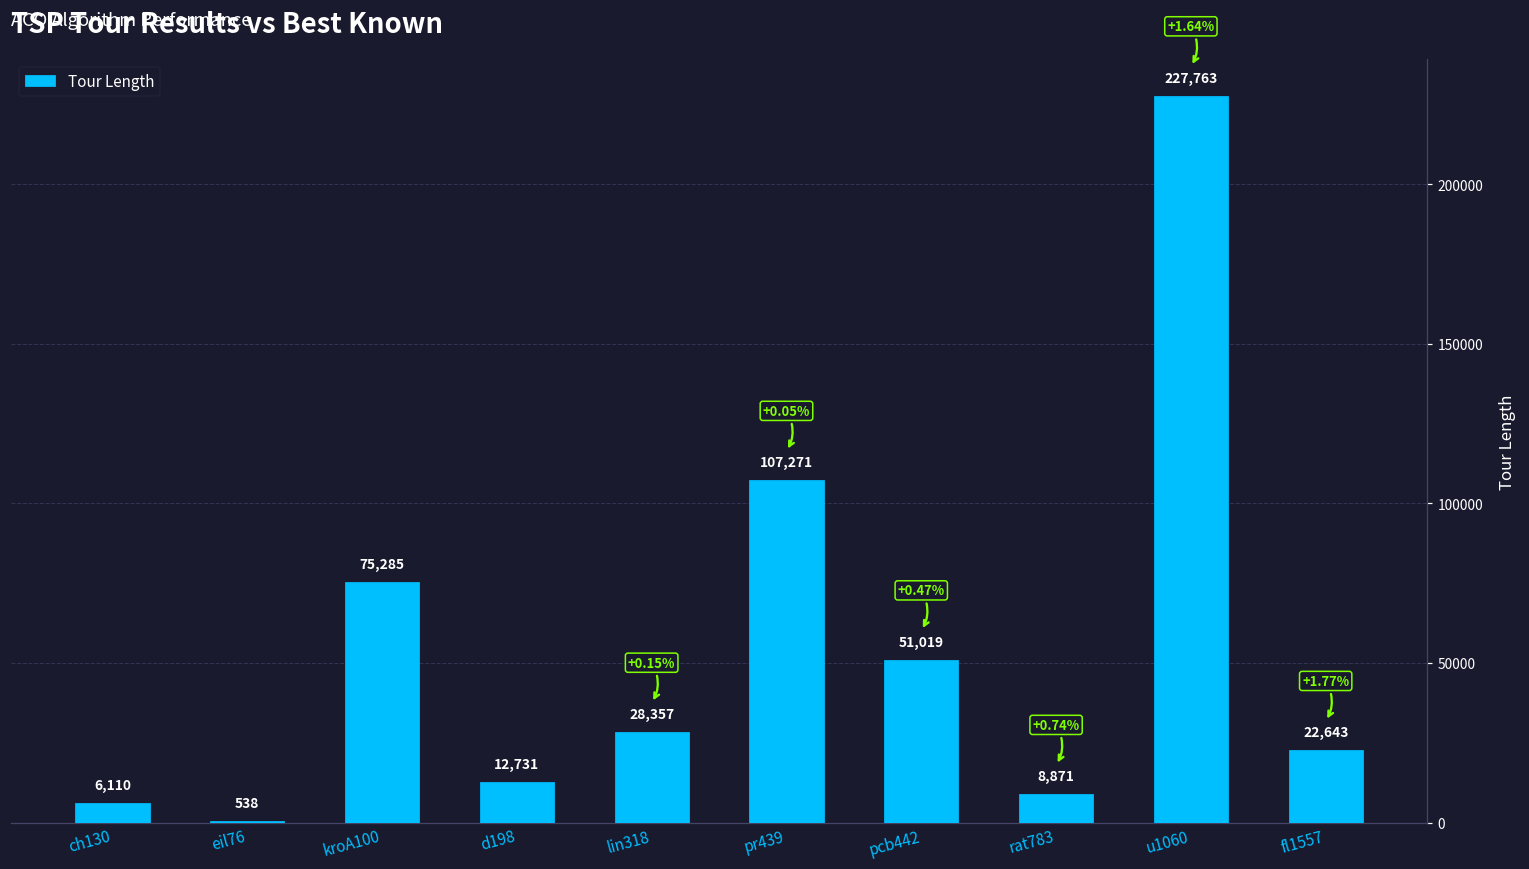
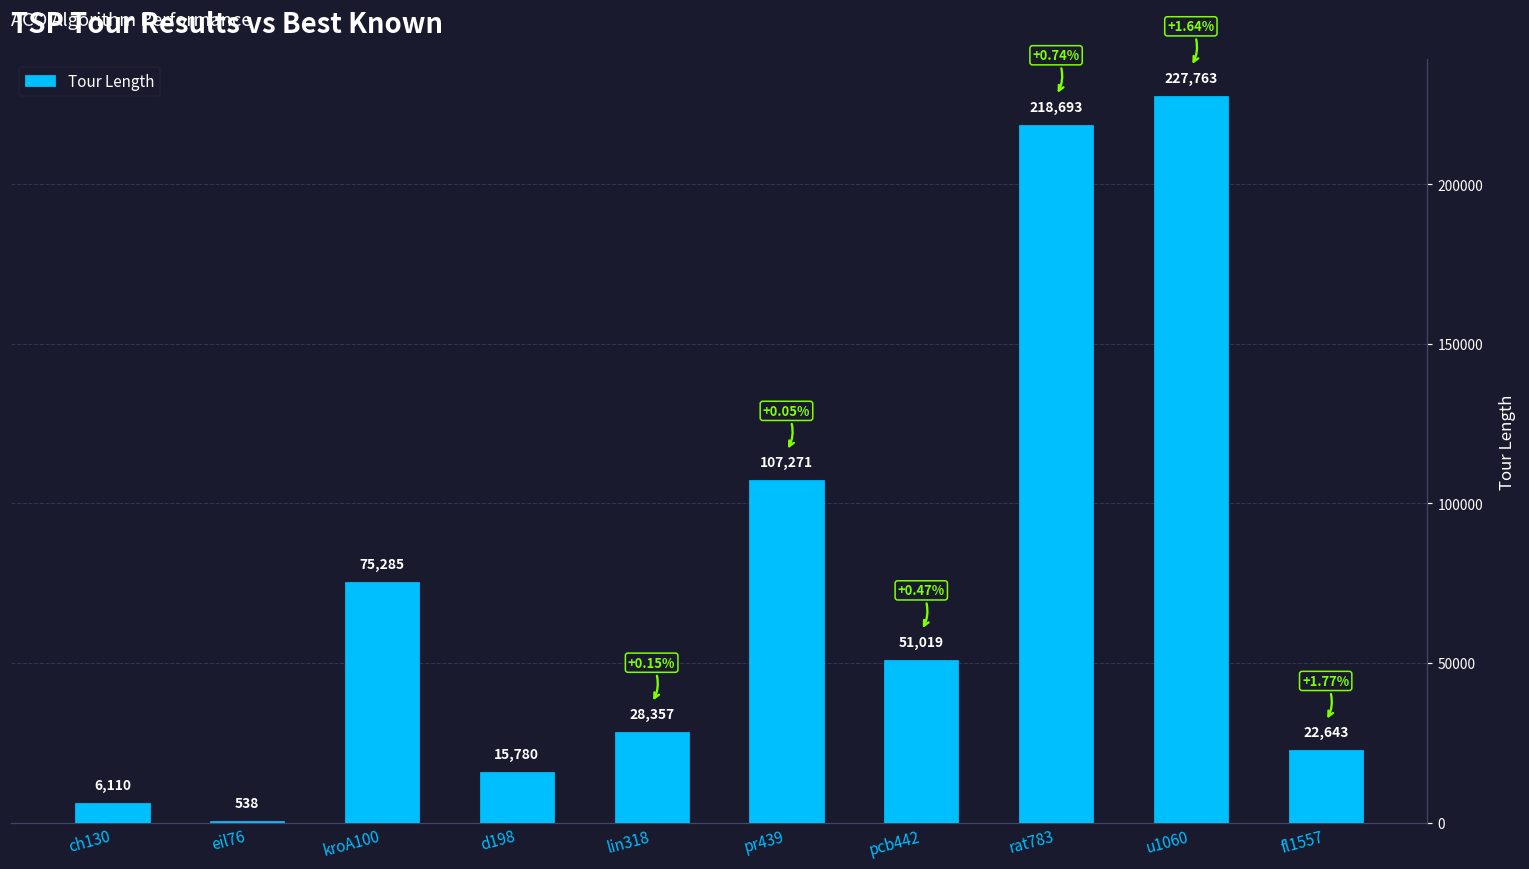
d198: 12,731 -> 15,780
rat783: 8,871 -> 218,693
